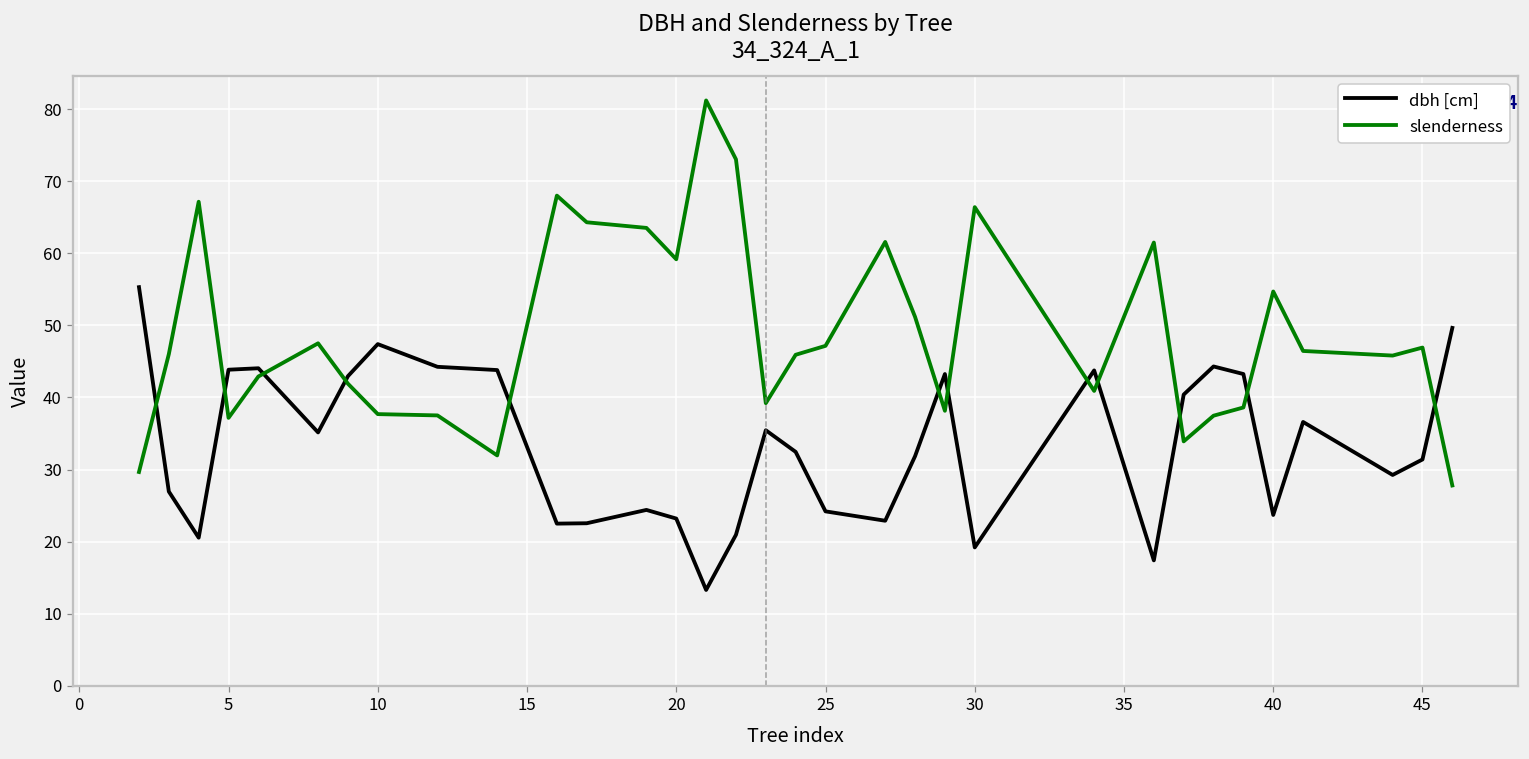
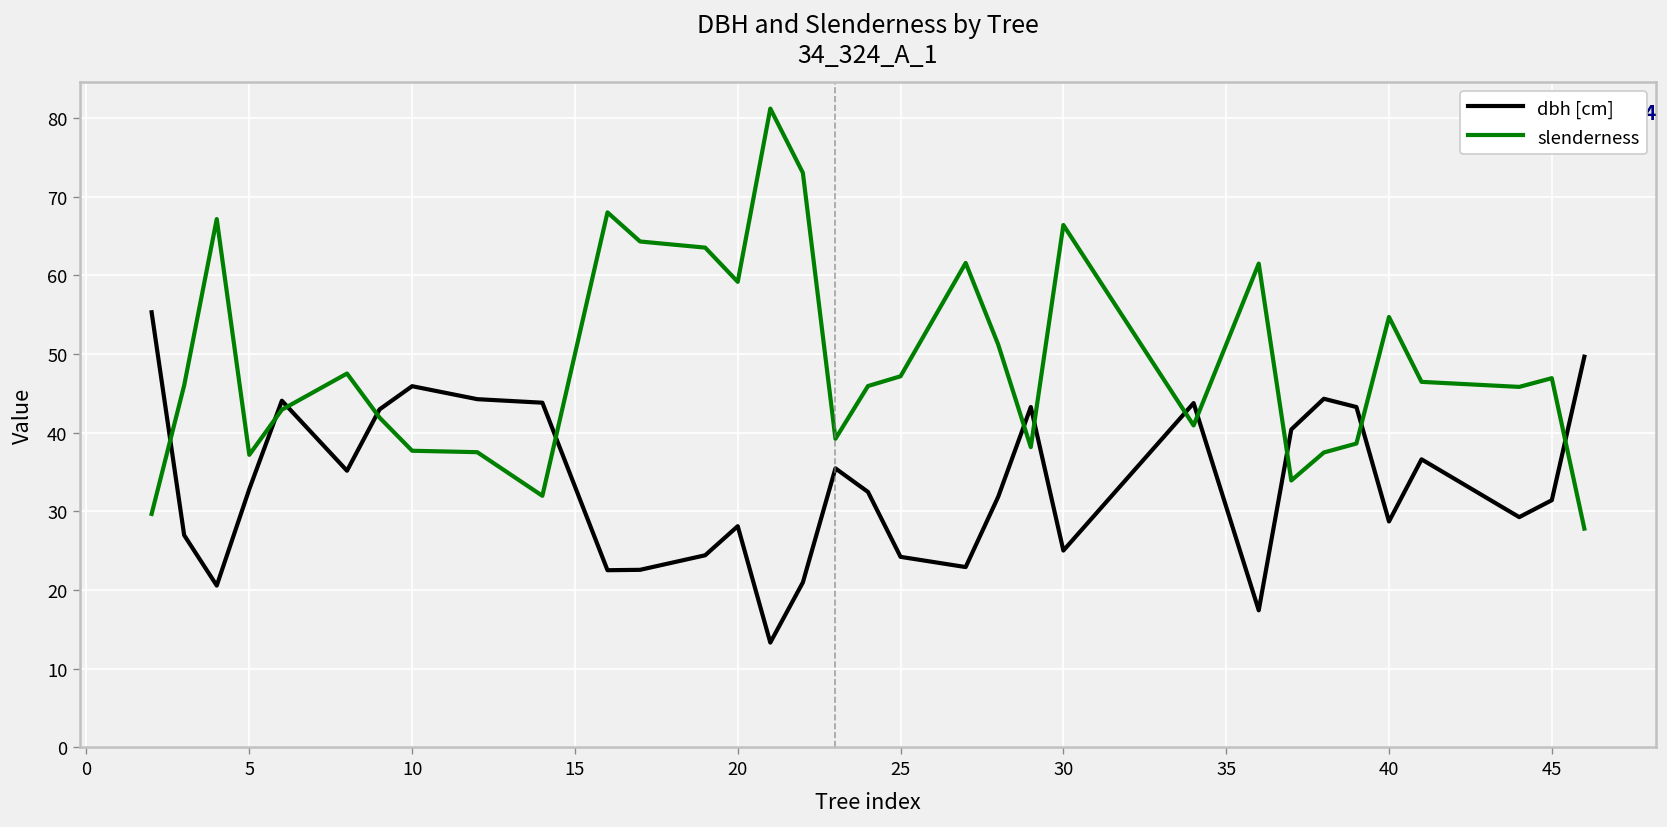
dbh [cm], 5: 44 -> 33
dbh [cm], 10: 47 -> 46
dbh [cm], 20: 23 -> 28
dbh [cm], 30: 19 -> 25
dbh [cm], 40: 24 -> 29
